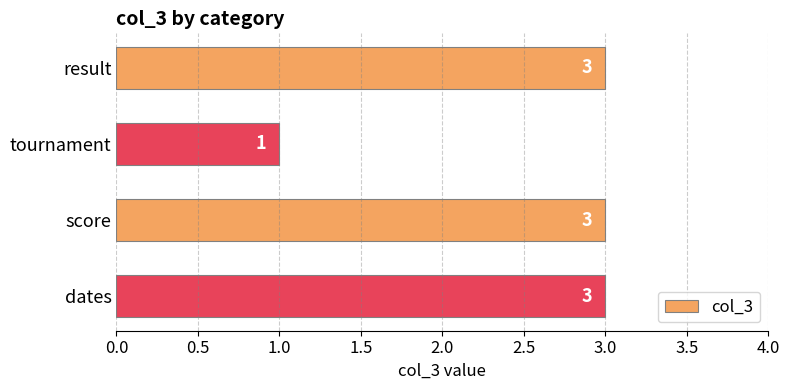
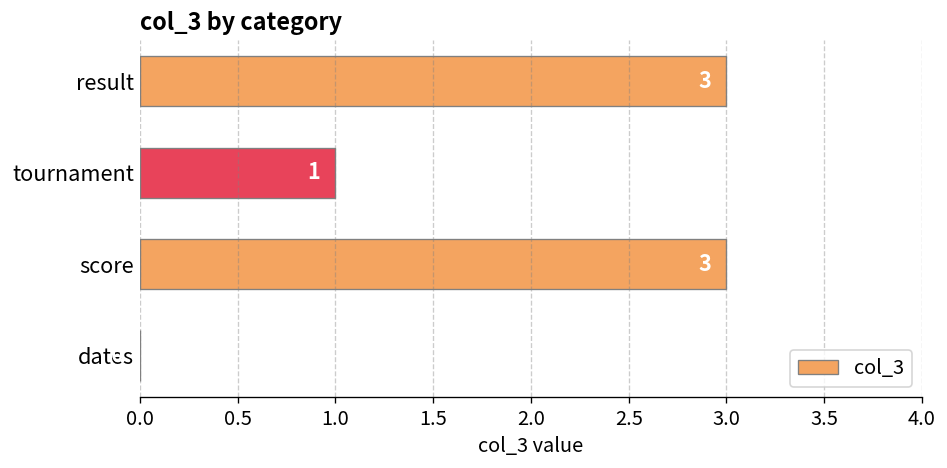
dates: 3 -> 0
